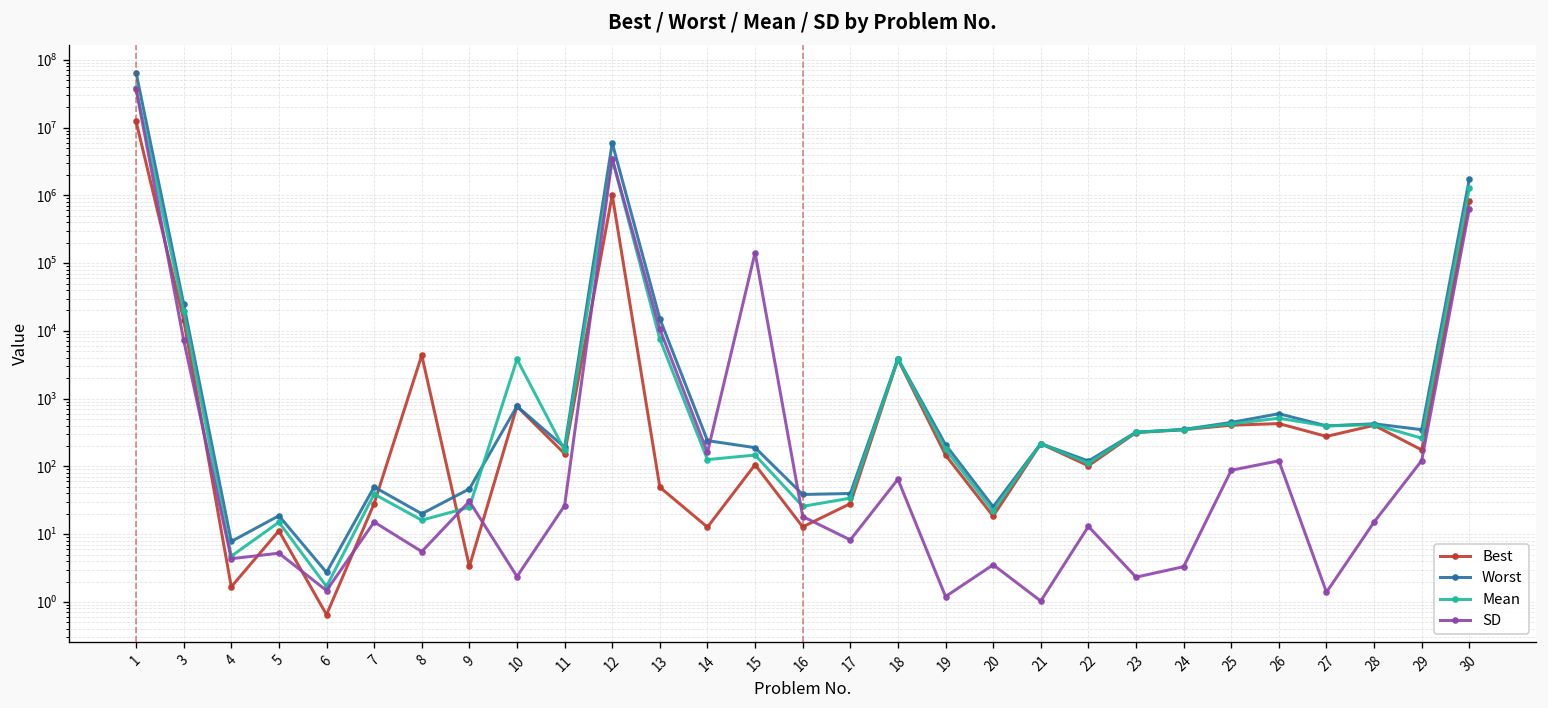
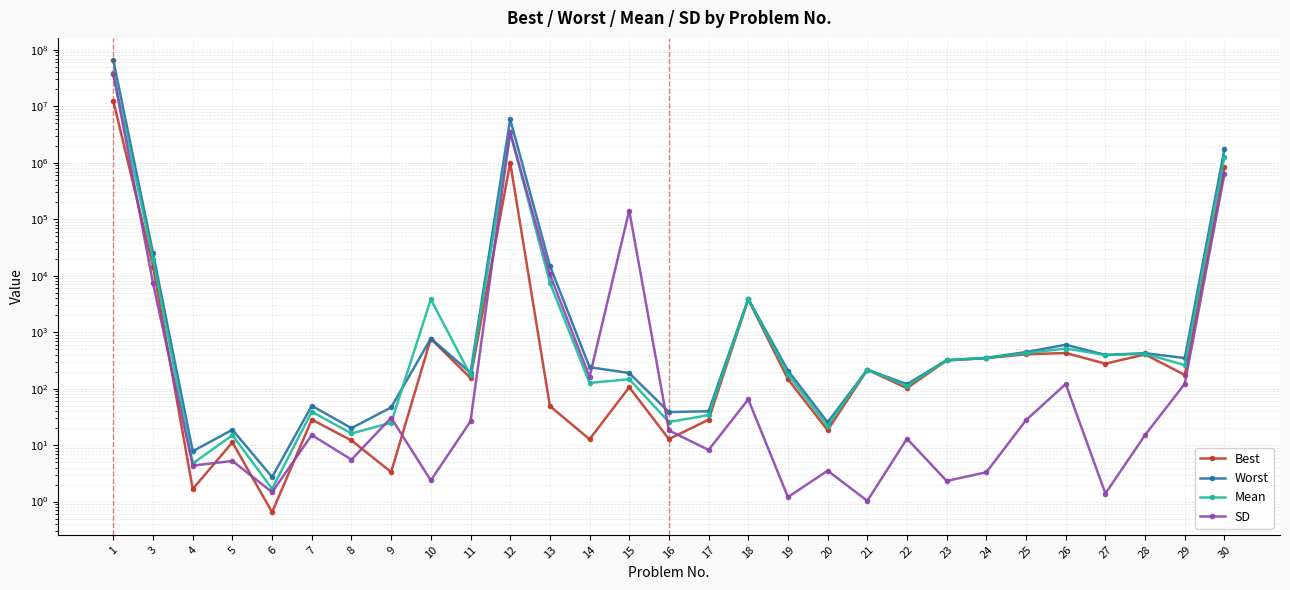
Best, 8: 4000 -> 12
SD, 25: 90 -> 30
